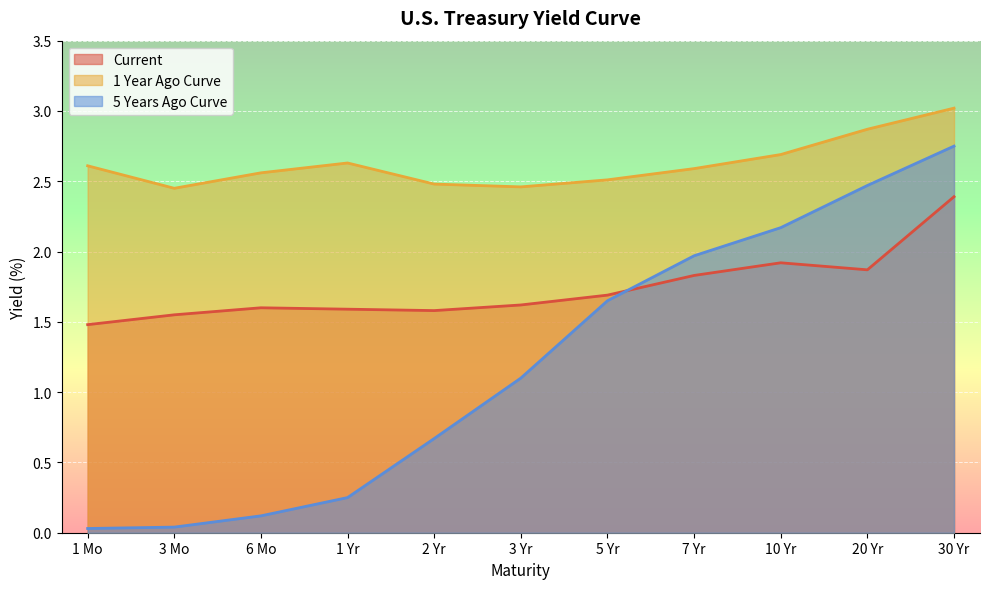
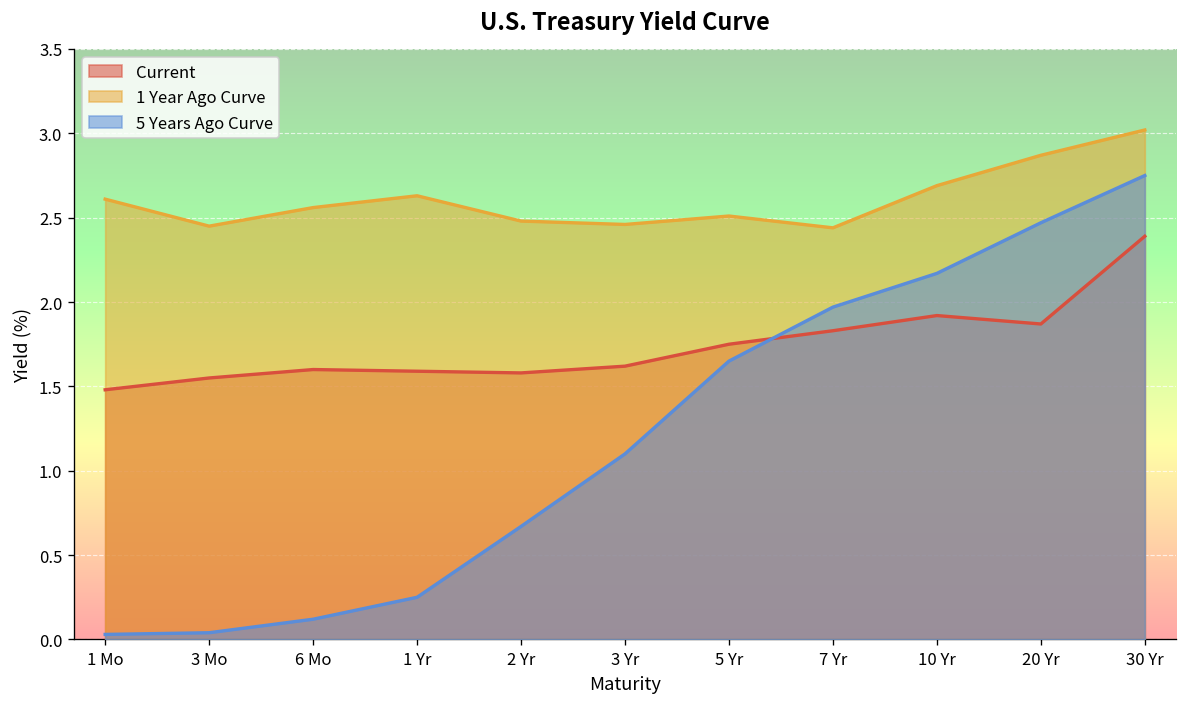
Current, 5 Yr: 1.69 -> 1.75
1 Year Ago Curve, 7 Yr: 2.59 -> 2.44
